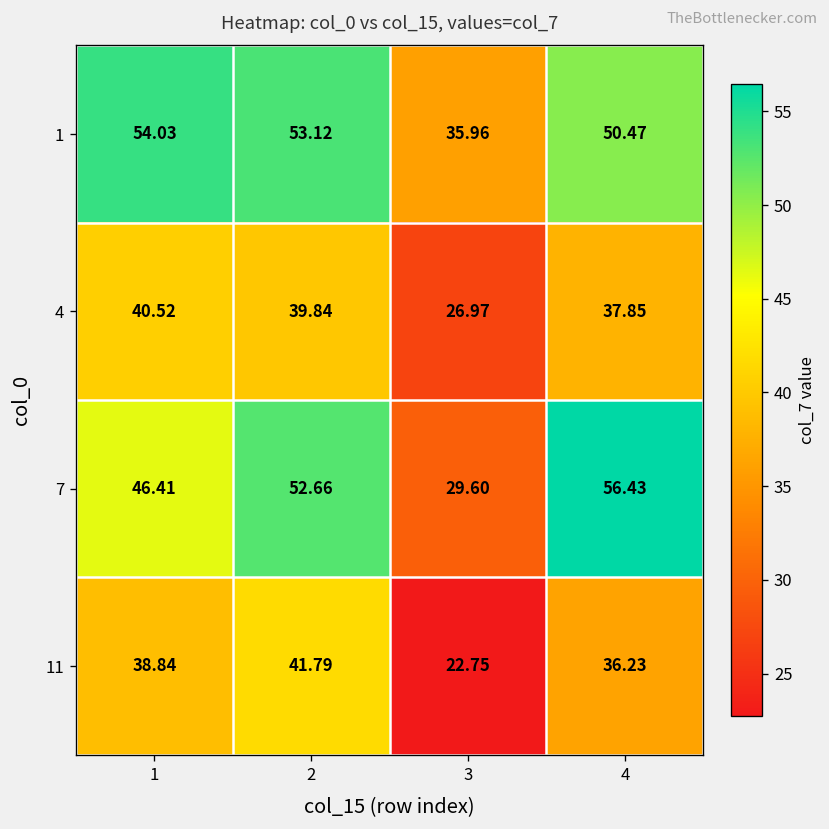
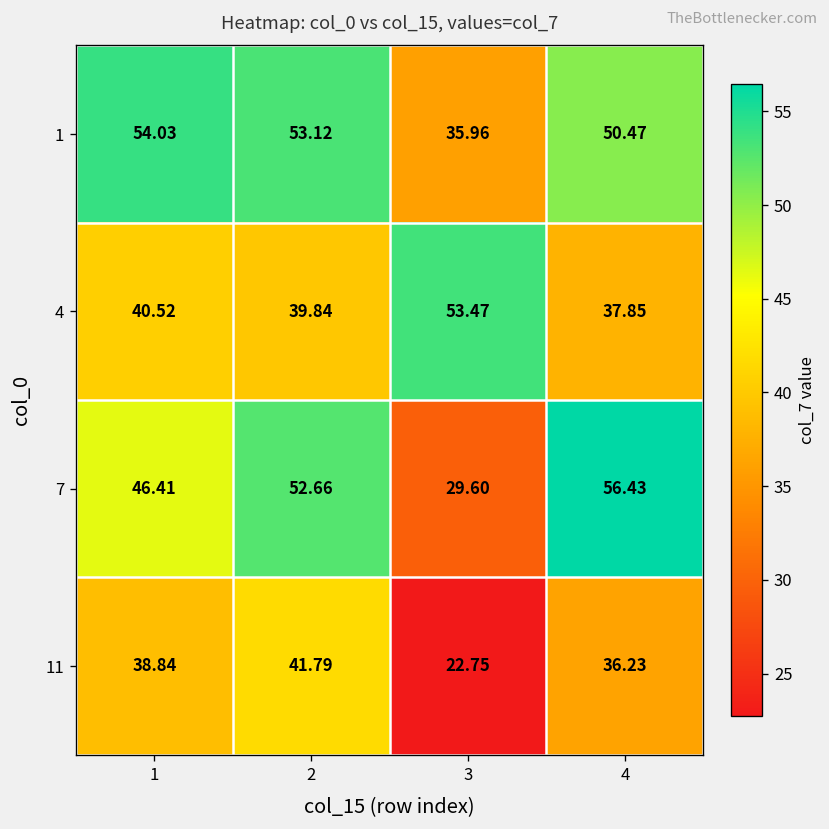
4, 3: 26.97 -> 53.47
